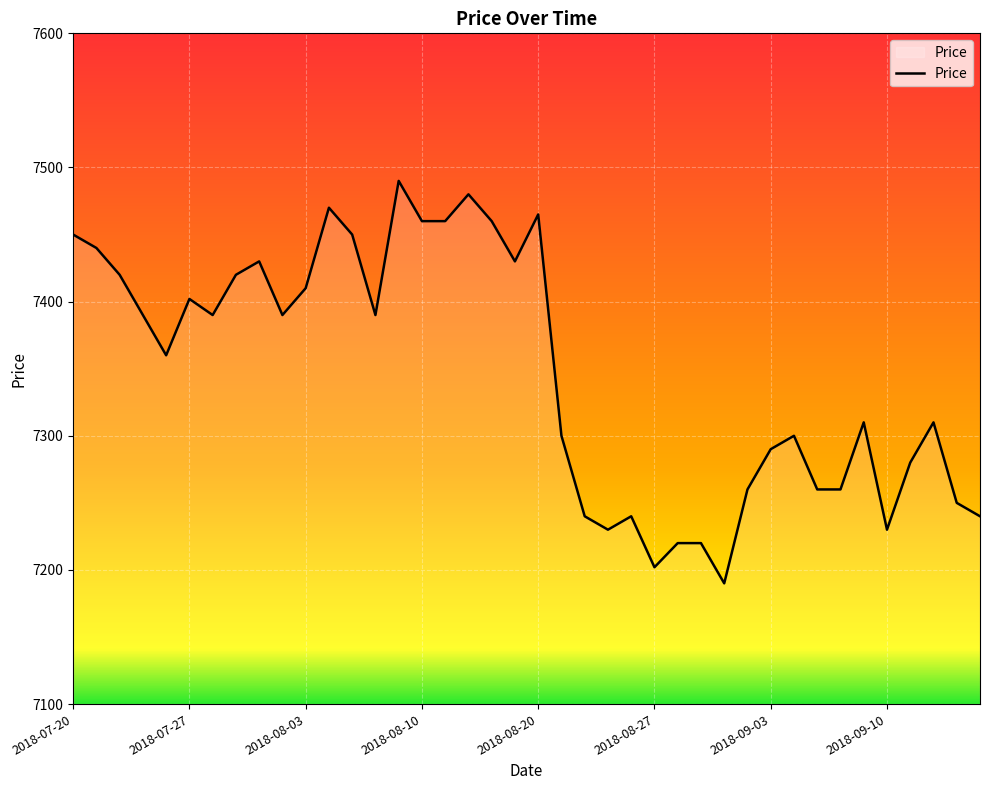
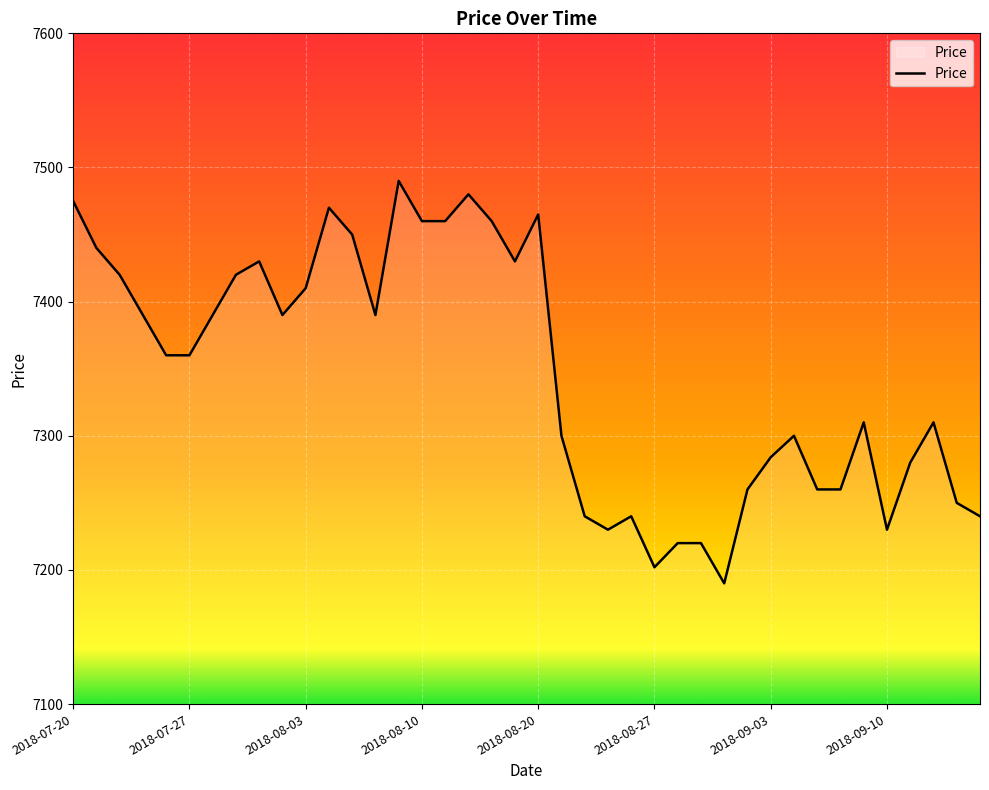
2018-07-20: 7450 -> 7475
2018-07-27: 7402 -> 7360
2018-09-03: 7290 -> 7284
